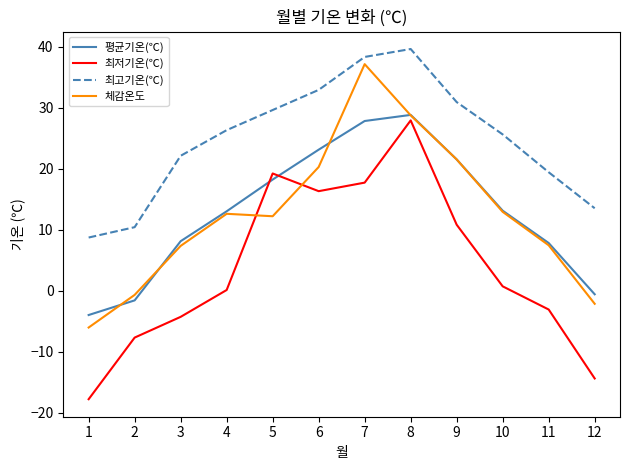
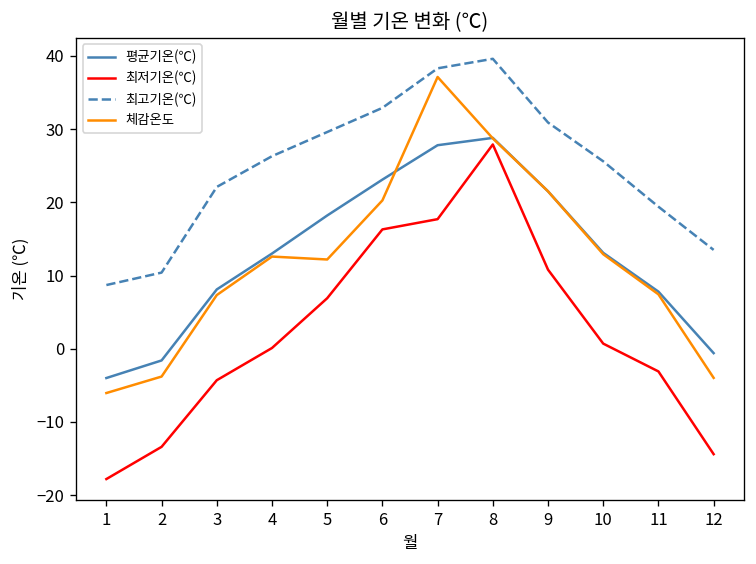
최저기온(℃), 2: -8 -> -13
체감온도, 2: -1 -> -4
최저기온(℃), 5: 19 -> 7
체감온도, 12: -2 -> -4
